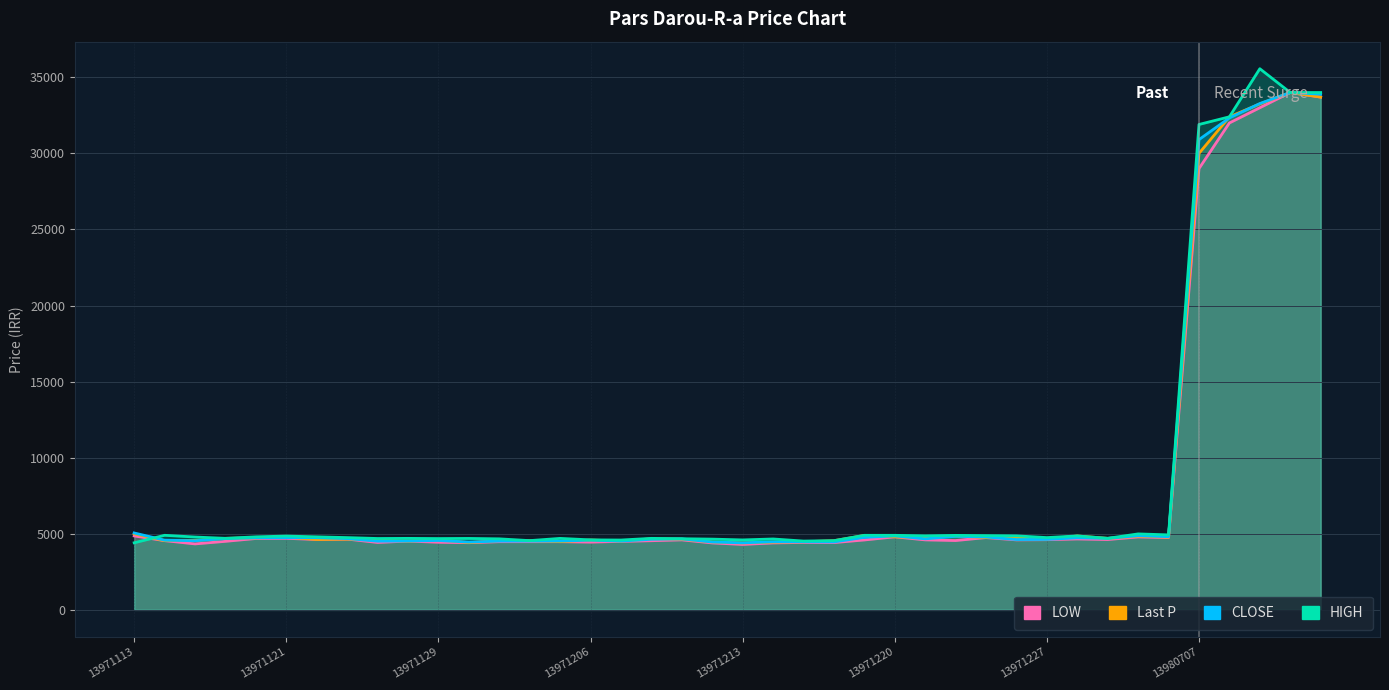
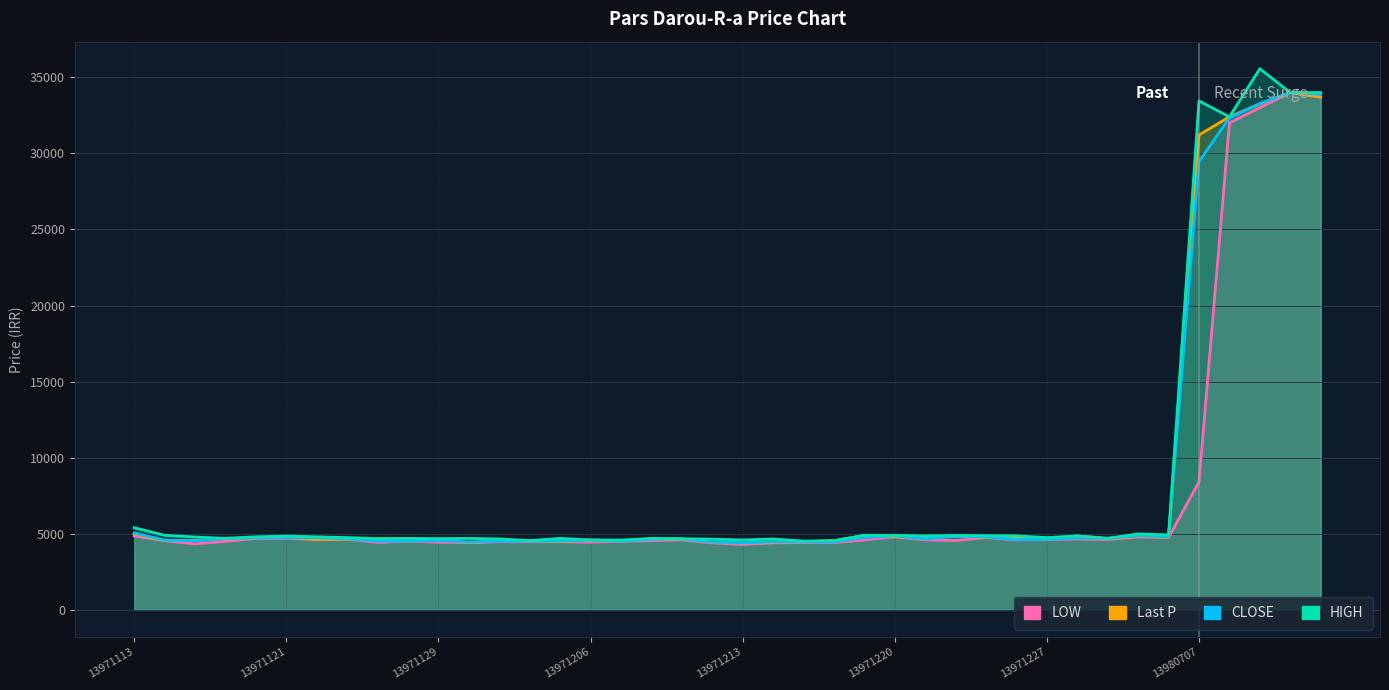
HIGH, 13971113: 4400 -> 5400
LOW, 13980707: 29000 -> 8400
Last P, 13980707: 30000 -> 31200
CLOSE, 13980707: 30900 -> 29500
HIGH, 13980707: 31900 -> 33400
